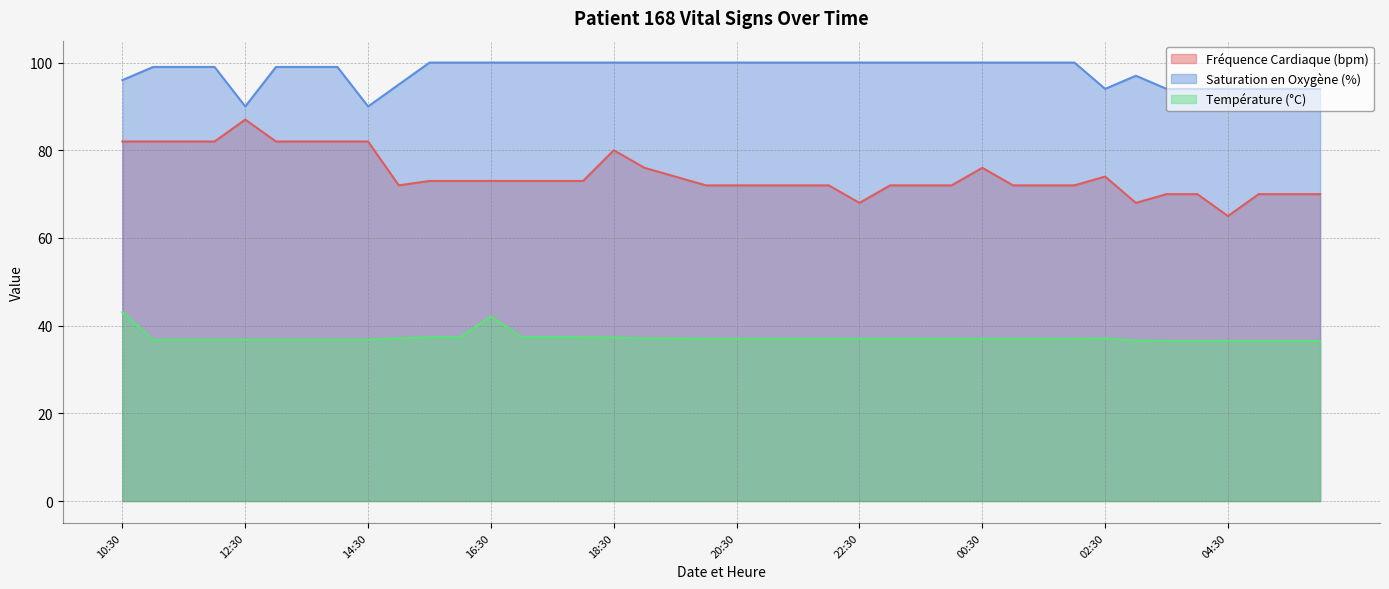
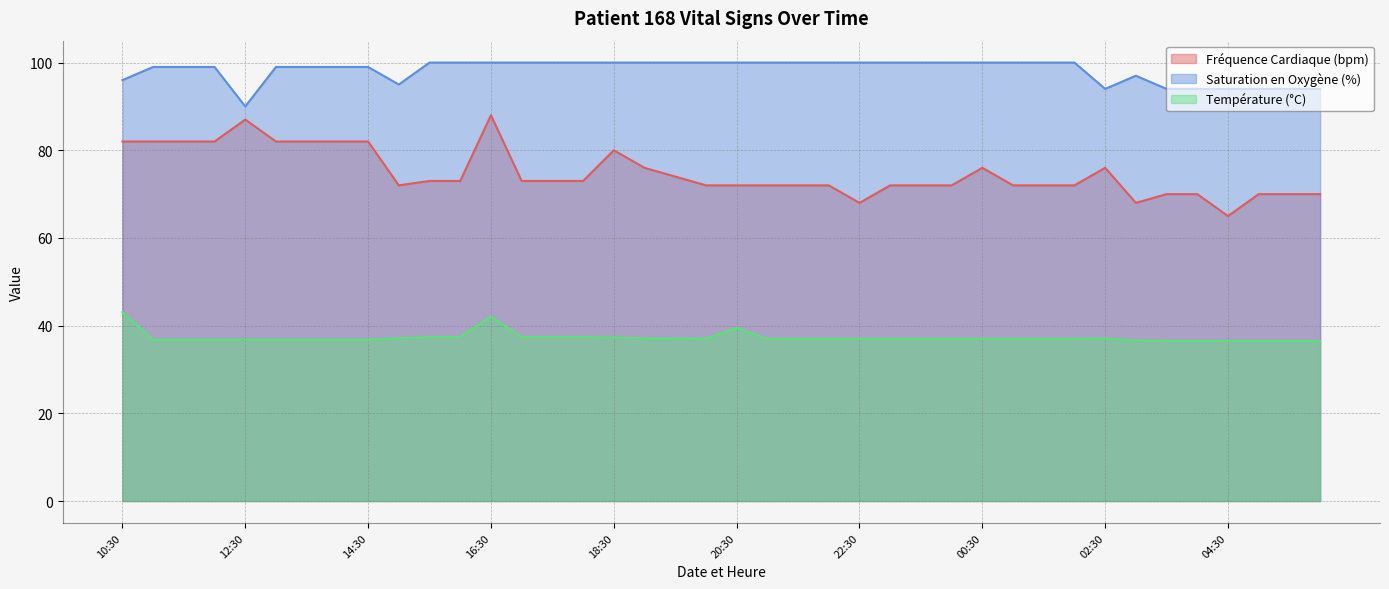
Saturation en Oxygène (%), 14:30: 90 -> 99
Fréquence Cardiaque (bpm), 16:30: 73 -> 88
Température (°C), 20:30: 37 -> 40
Fréquence Cardiaque (bpm), 02:30: 74 -> 76
